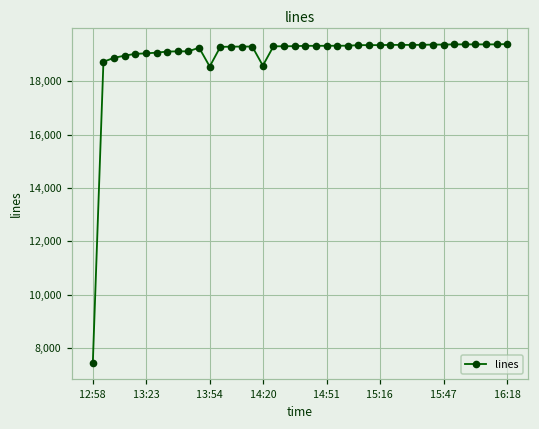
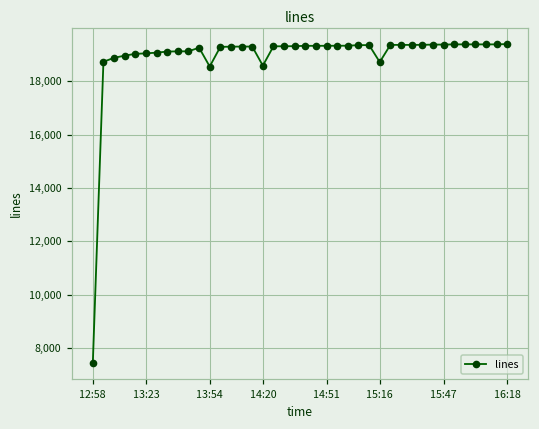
15:16: 19,400 -> 18,700
